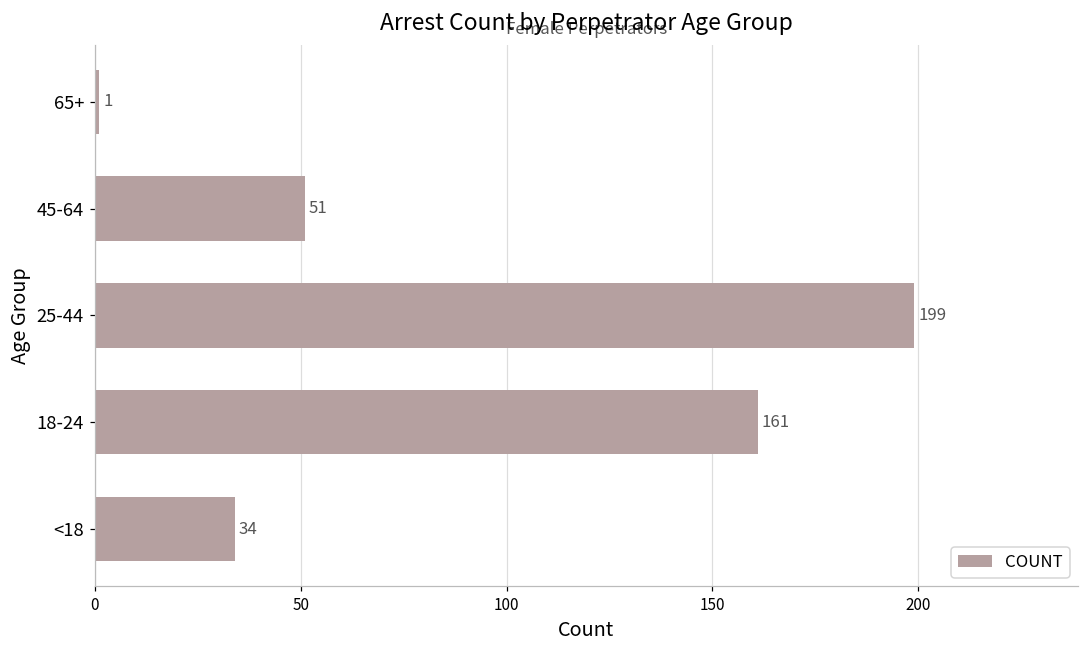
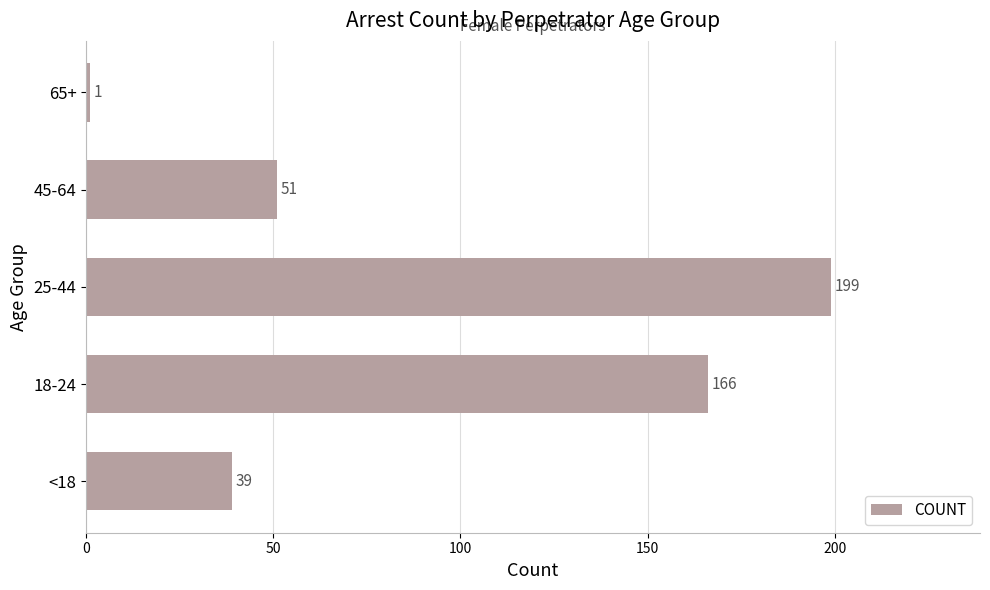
18-24: 161 -> 166
<18: 34 -> 39
